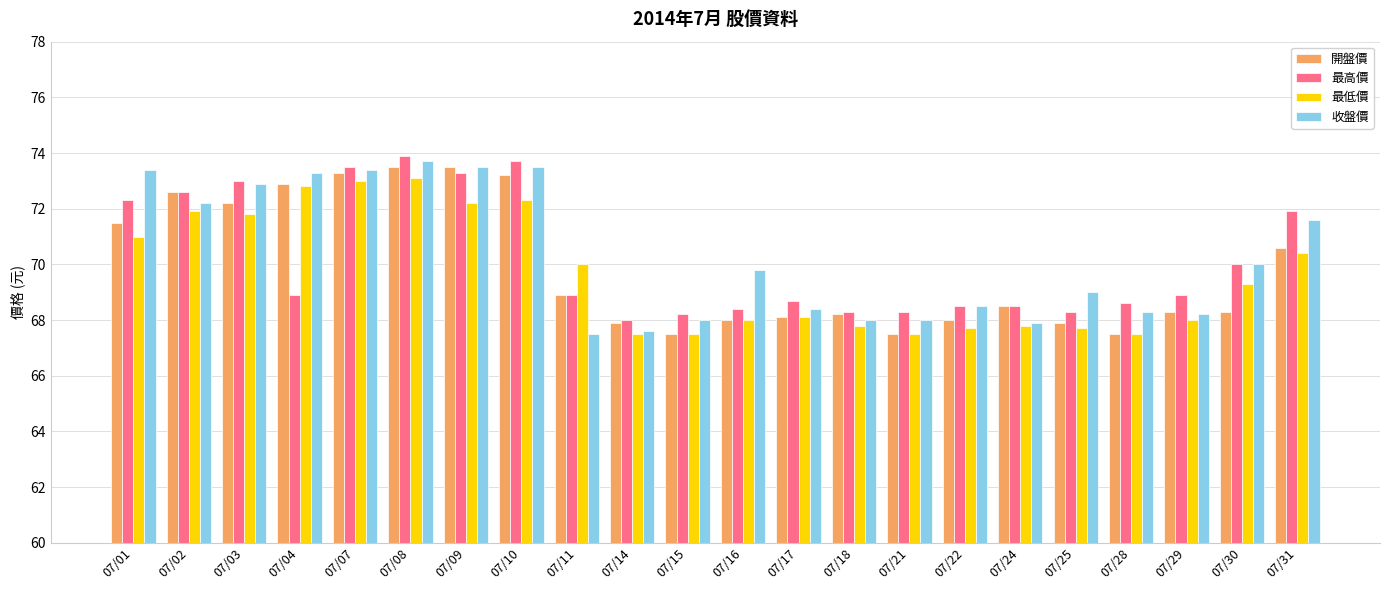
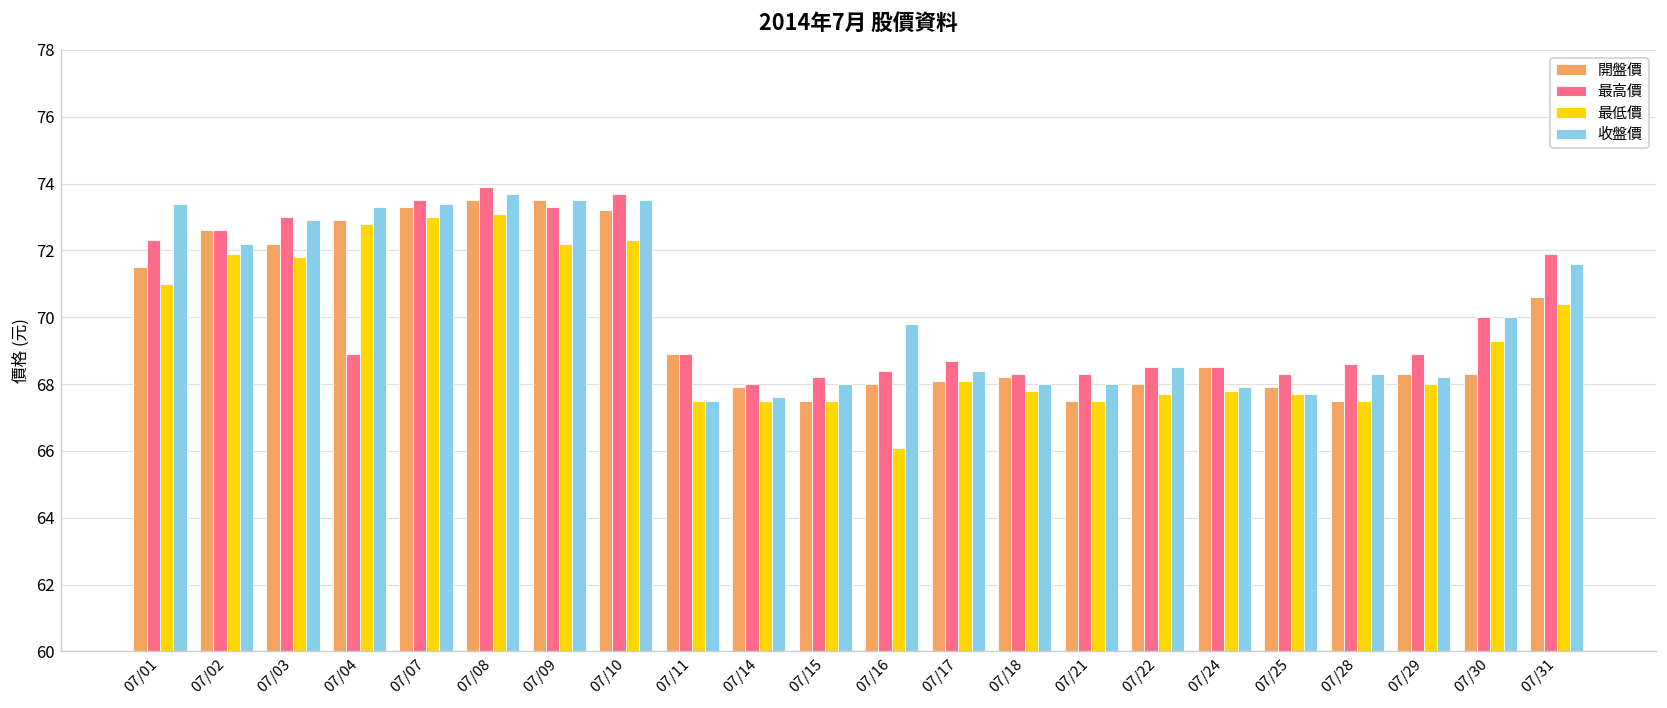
最低價, 07/11: 70.0 -> 67.5
最低價, 07/16: 68.0 -> 66.1
收盤價, 07/25: 69.0 -> 67.7
